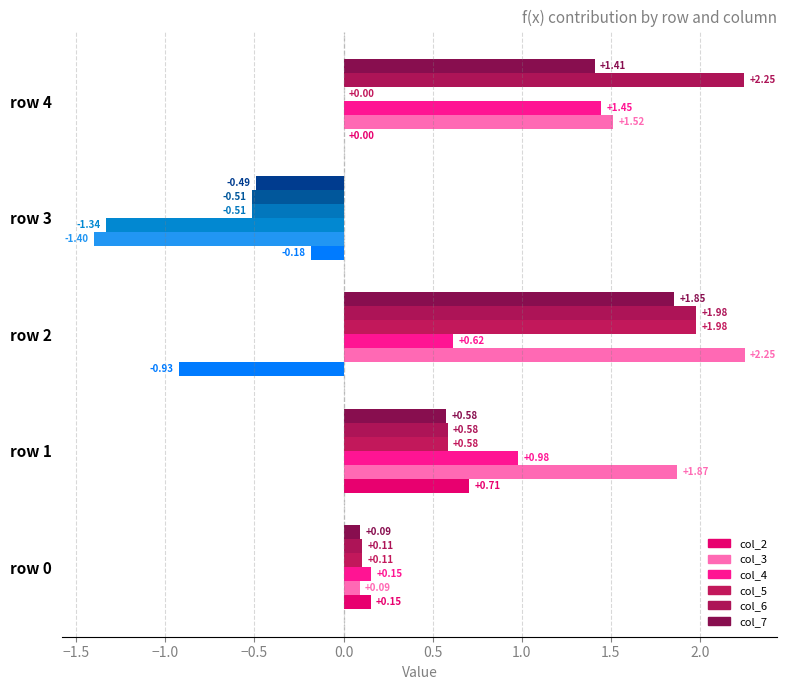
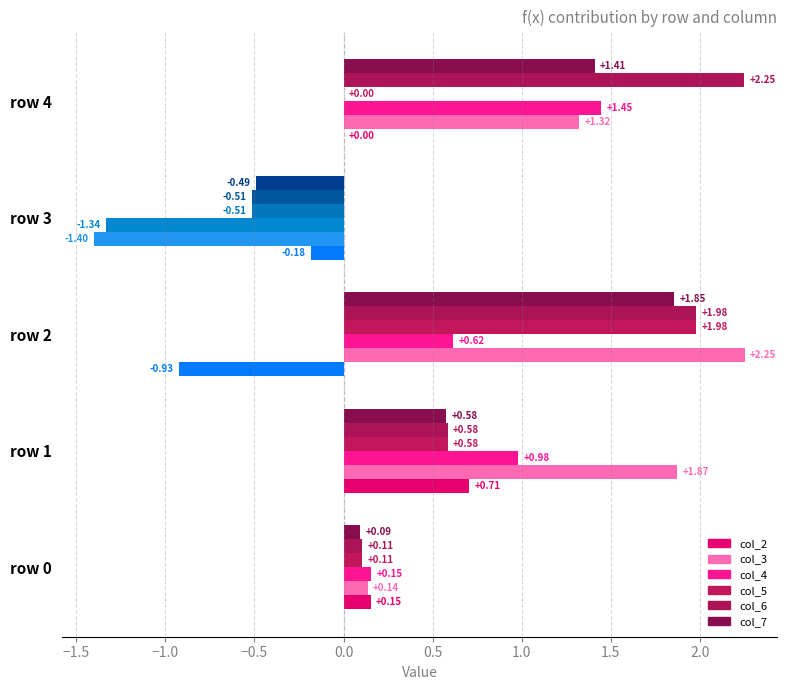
col_3, row 4: +1.52 -> +1.32
col_3, row 0: +0.09 -> +0.14
